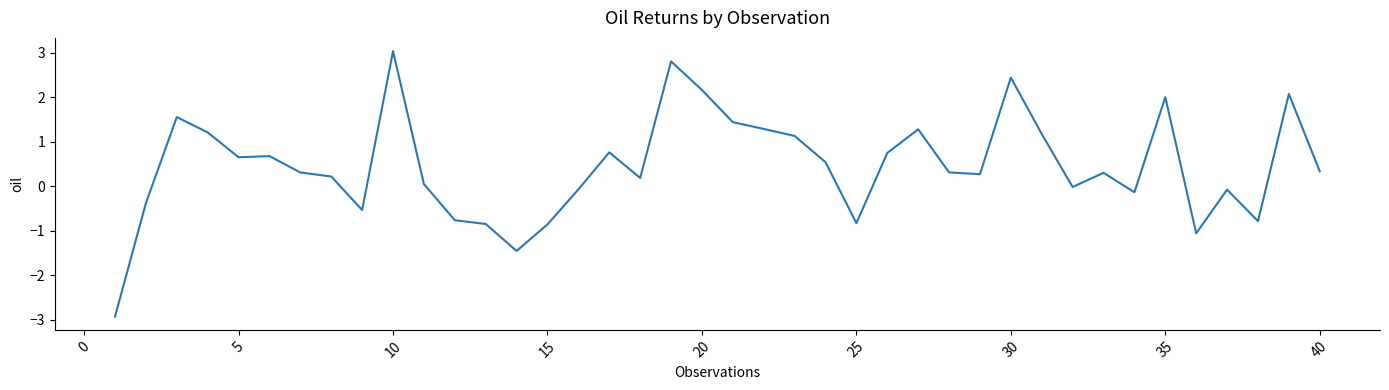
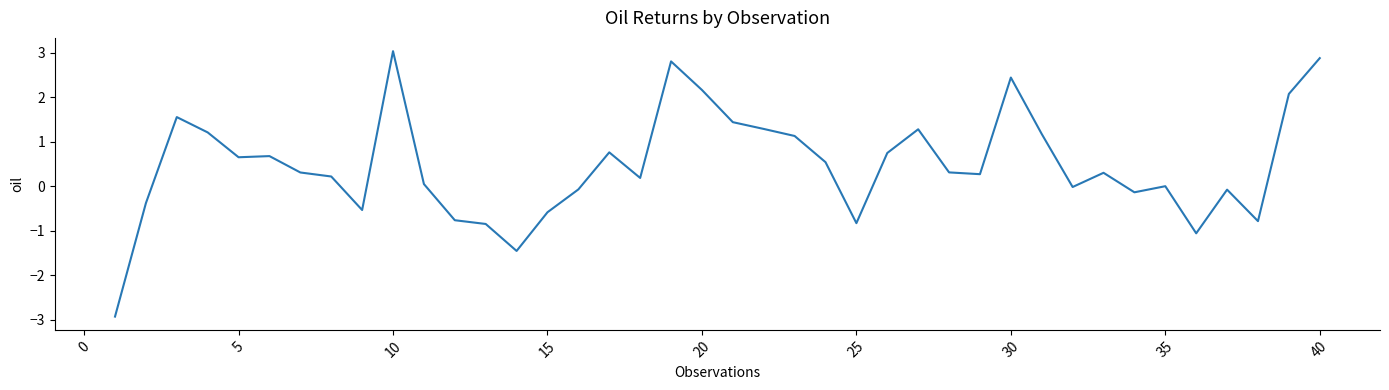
15: -0.9 -> -0.6
35: 2 -> 0
40: 0.3 -> 2.9
